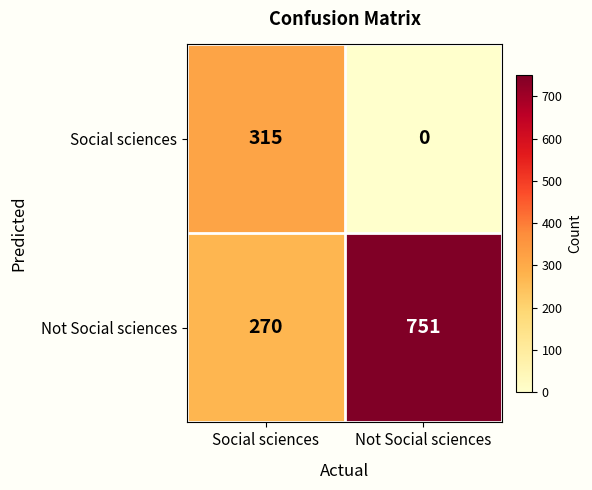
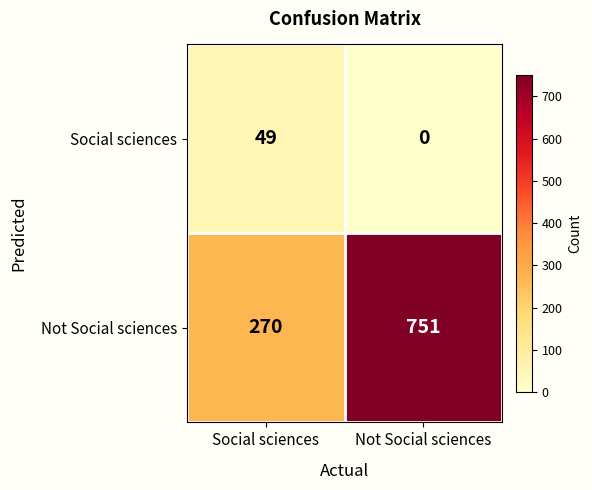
Social sciences, Social sciences: 315 -> 49
